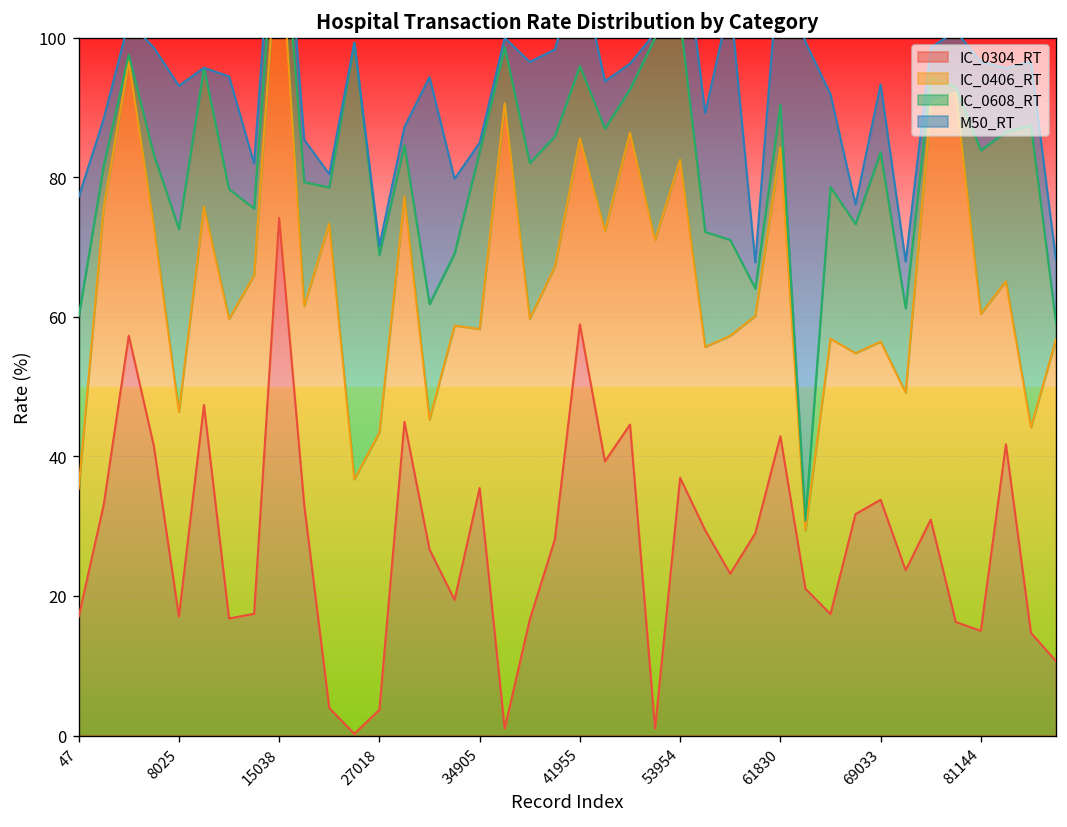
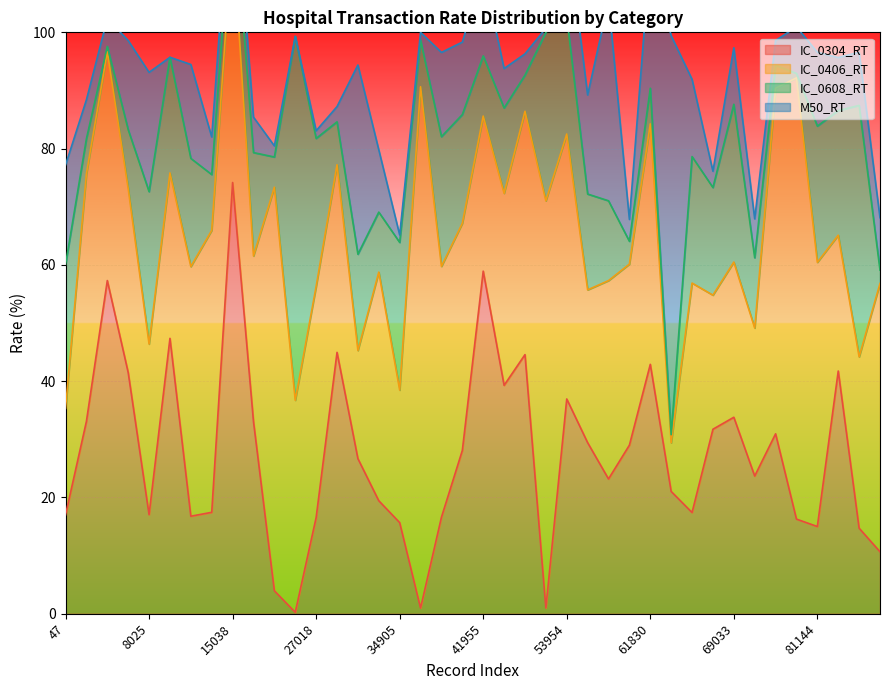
IC_0304_RT, 27018: 4 -> 17
IC_0304_RT, 34905: 35 -> 16
IC_0406_RT, 69033: 23 -> 27
